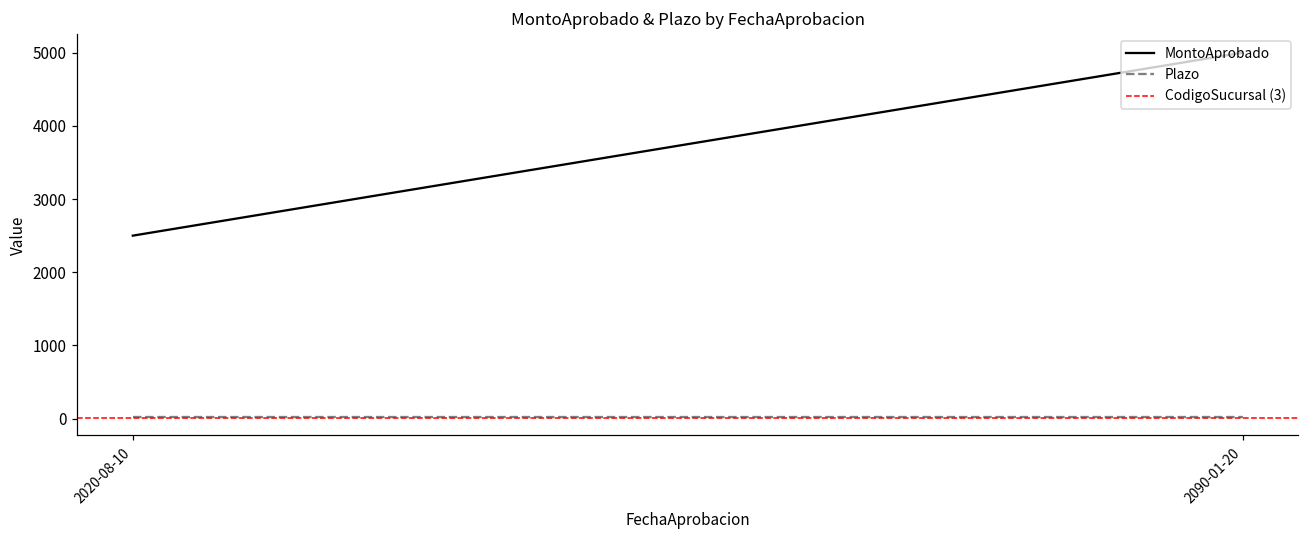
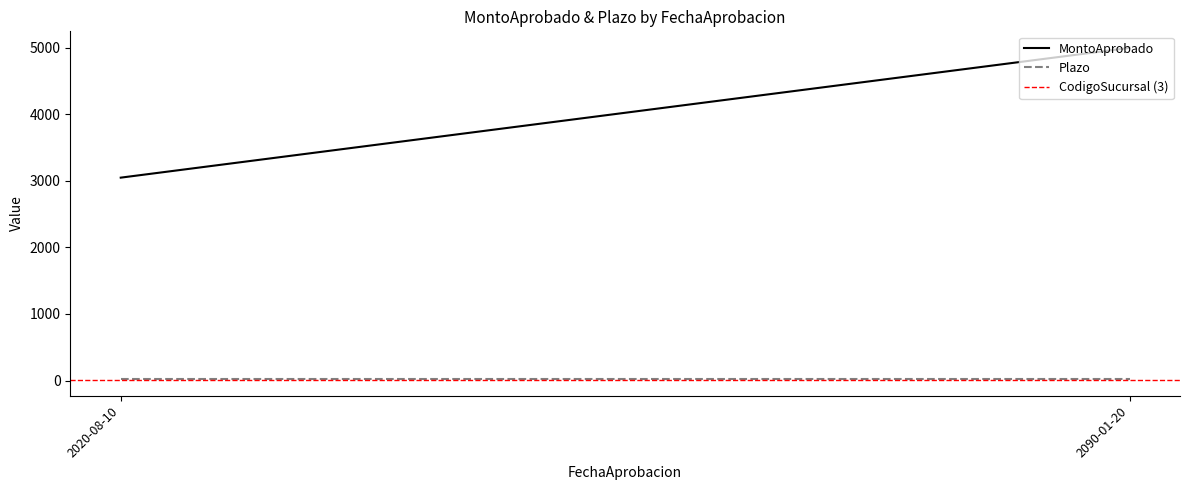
MontoAprobado, 2020-08-10: 2500 -> 3000
